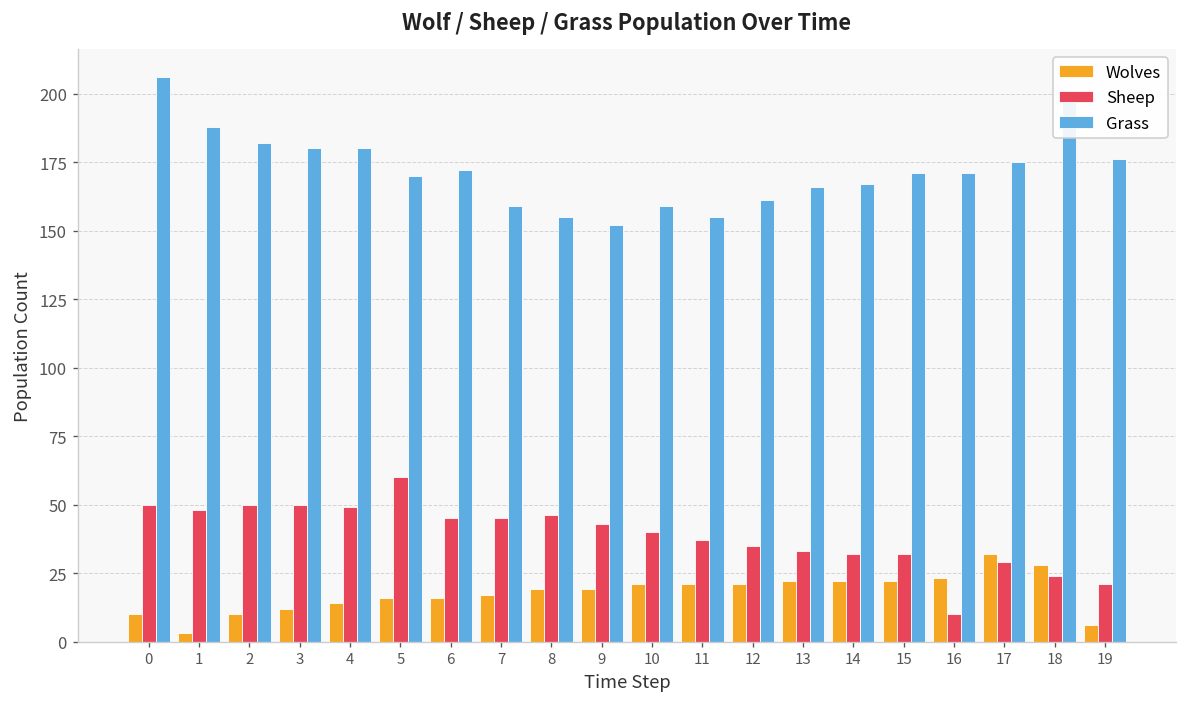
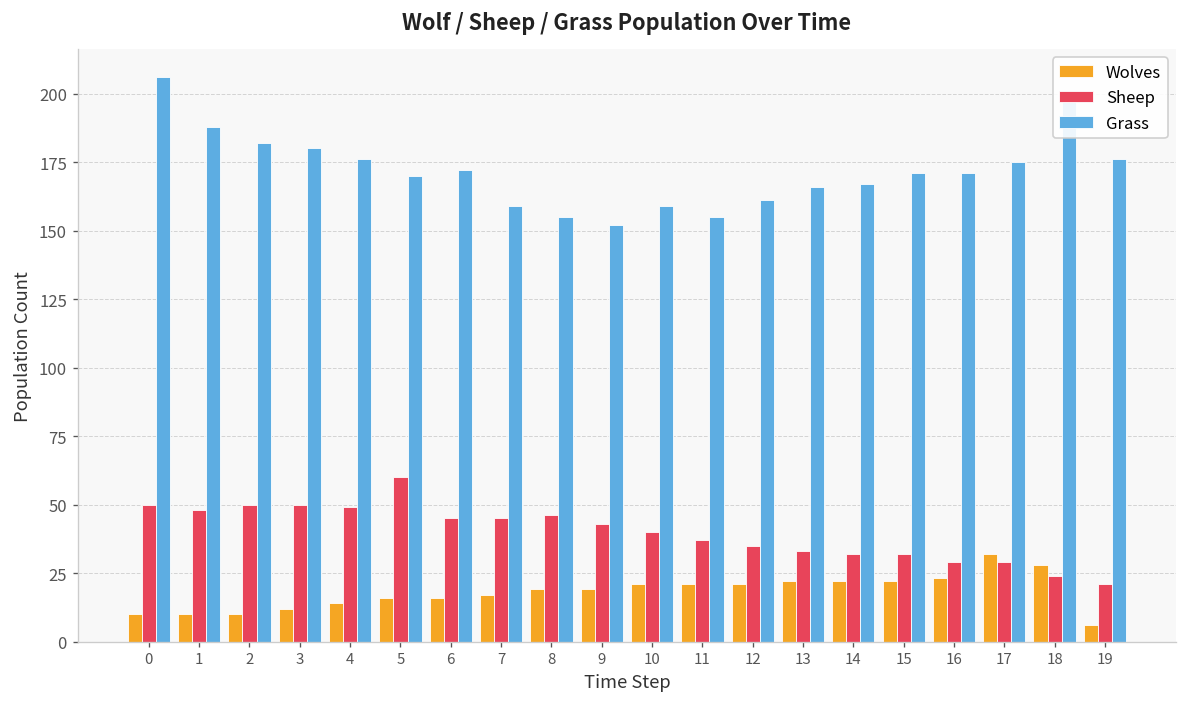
Wolves, 1: 3 -> 10
Grass, 4: 180 -> 176
Sheep, 16: 10 -> 29
